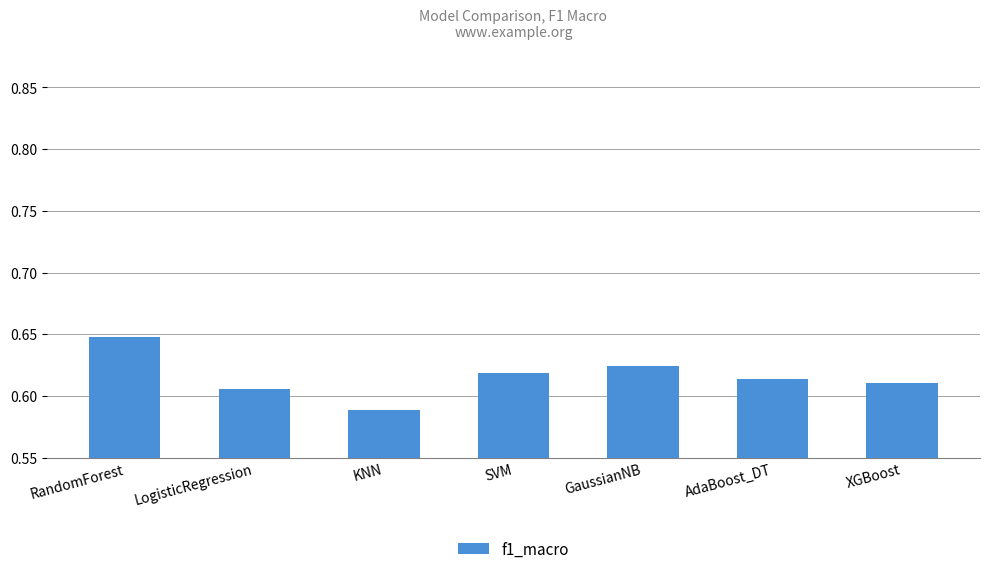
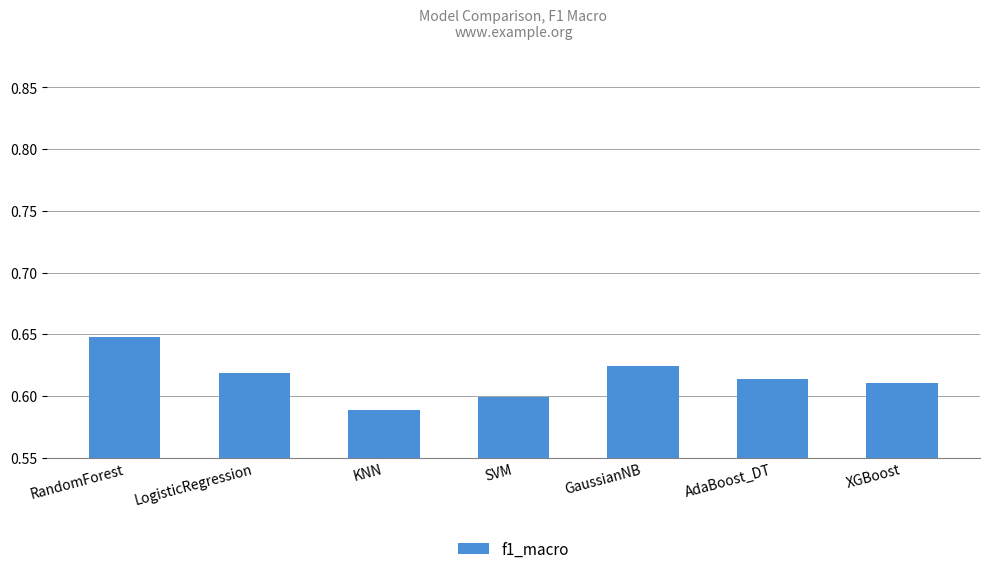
LogisticRegression: 0.606 -> 0.618
SVM: 0.618 -> 0.599
